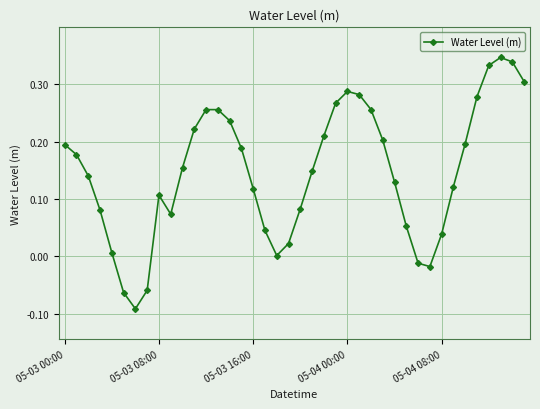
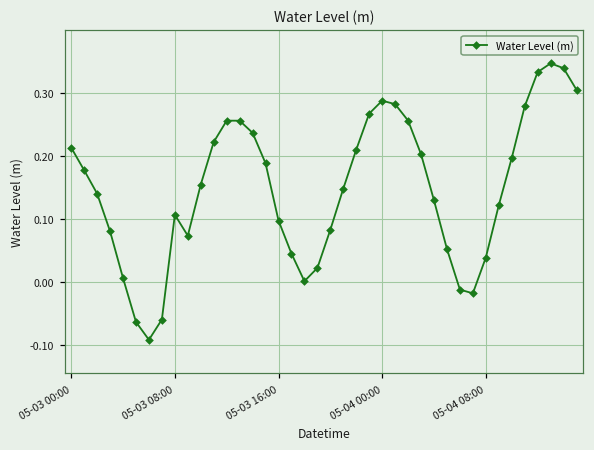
05-03 00:00: 0.19 -> 0.21
05-03 16:00: 0.12 -> 0.10
